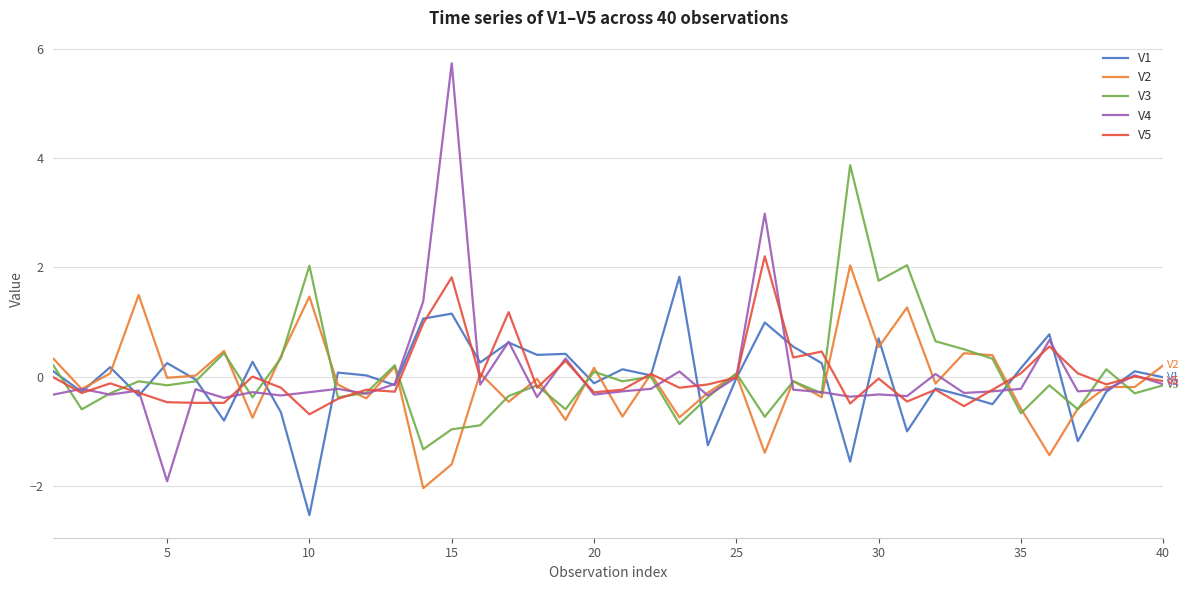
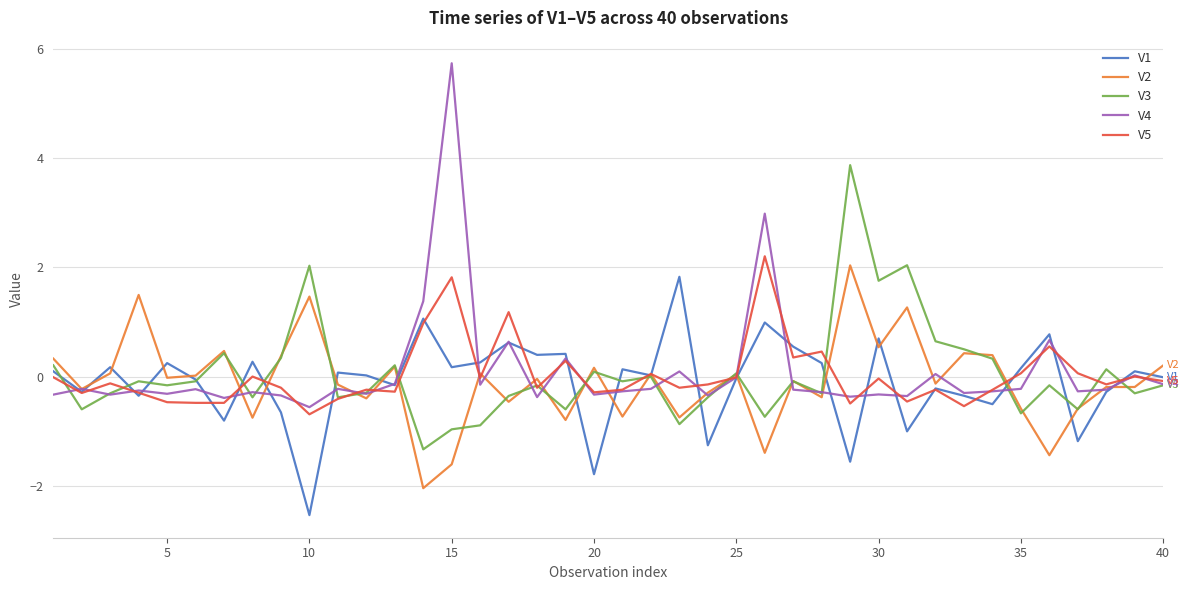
V4, 5: -1.9 -> -0.3
V4, 10: -0.3 -> -0.6
V1, 15: 1.2 -> 0.2
V1, 20: -0.1 -> -1.8
